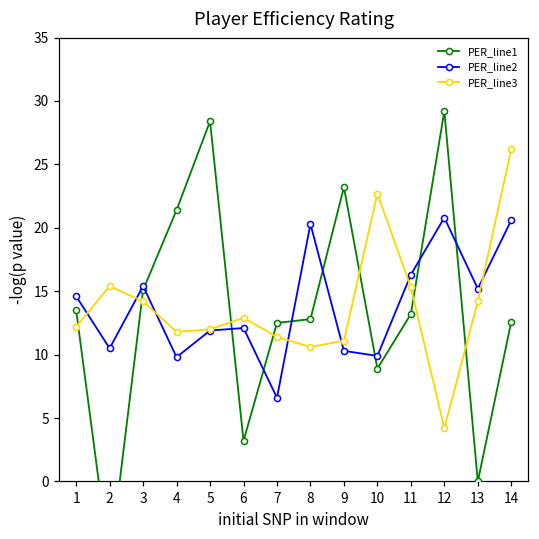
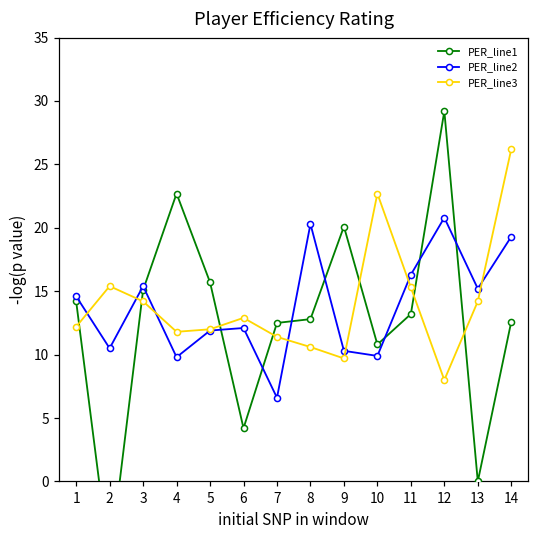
PER_line1, 1: 13.5 -> 14.2
PER_line1, 4: 21.4 -> 22.7
PER_line1, 5: 28.4 -> 15.7
PER_line1, 6: 3.2 -> 4.2
PER_line1, 9: 23.2 -> 20.1
PER_line3, 9: 11.1 -> 9.7
PER_line1, 10: 8.9 -> 10.8
PER_line3, 12: 4.2 -> 8.0
PER_line2, 14: 20.6 -> 19.3
